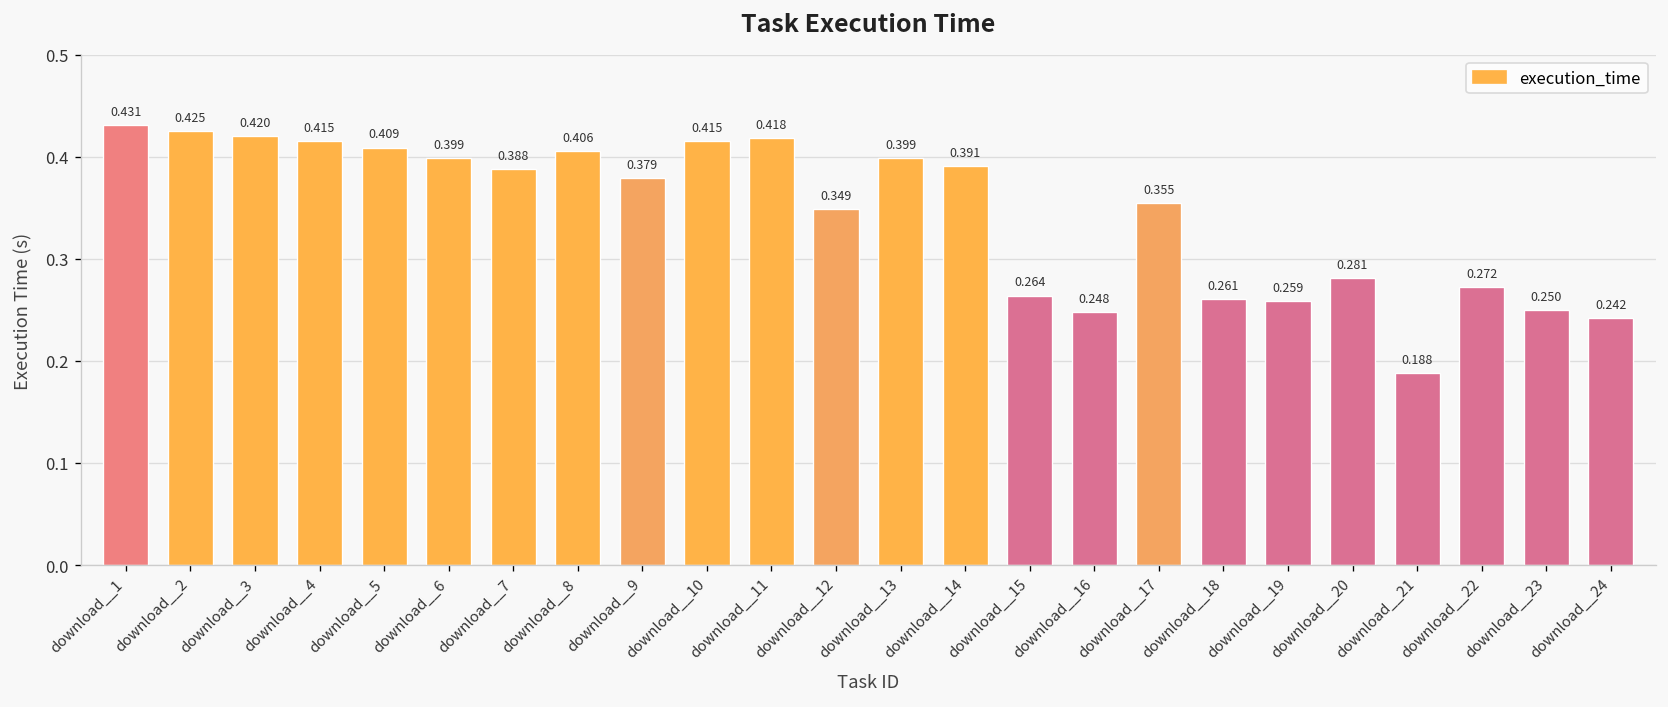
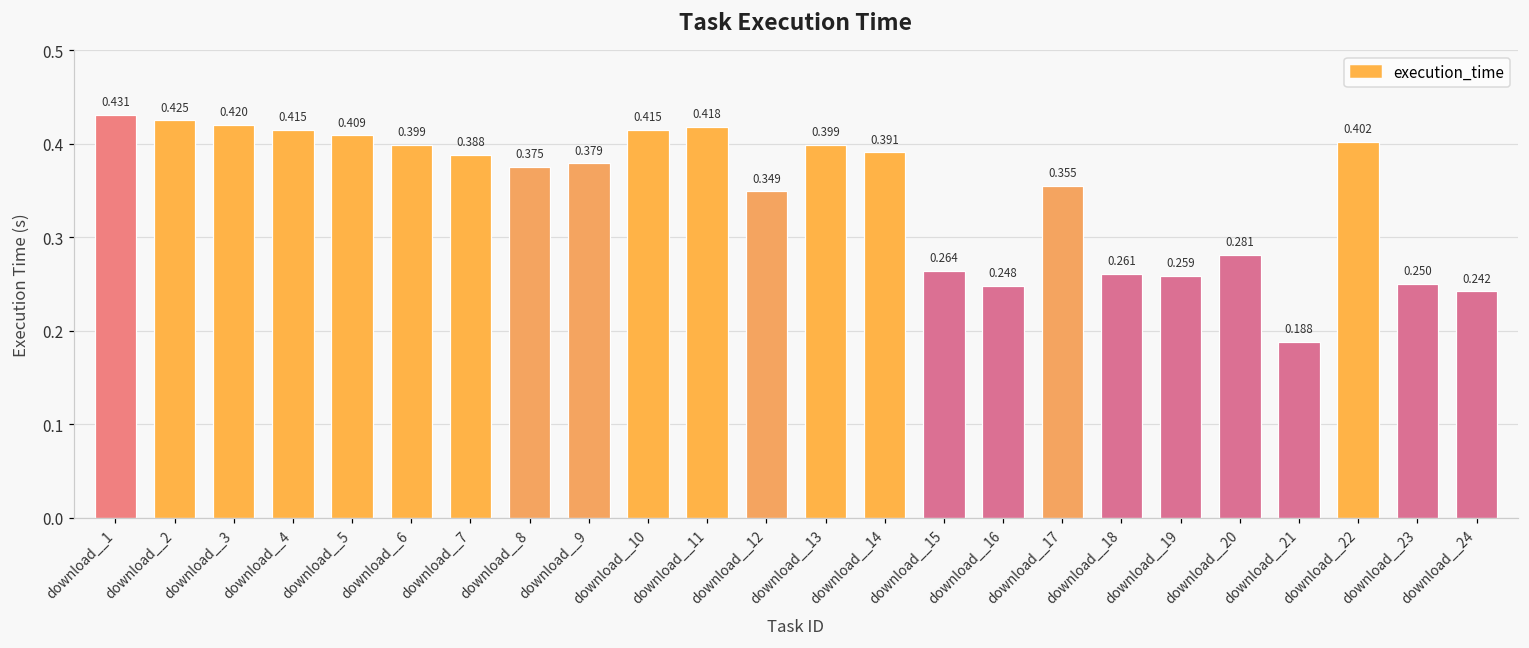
download__8: 0.406 -> 0.375
download__22: 0.272 -> 0.402
